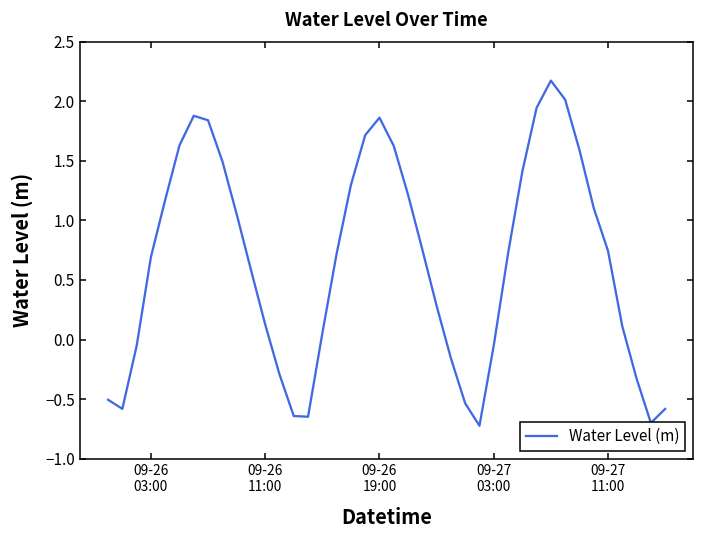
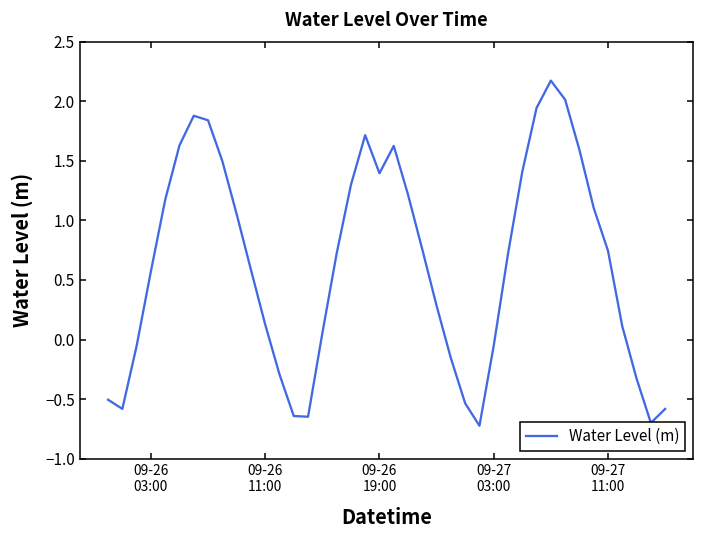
09-26 03:00: 0.69 -> 0.57
09-26 19:00: 1.86 -> 1.40
